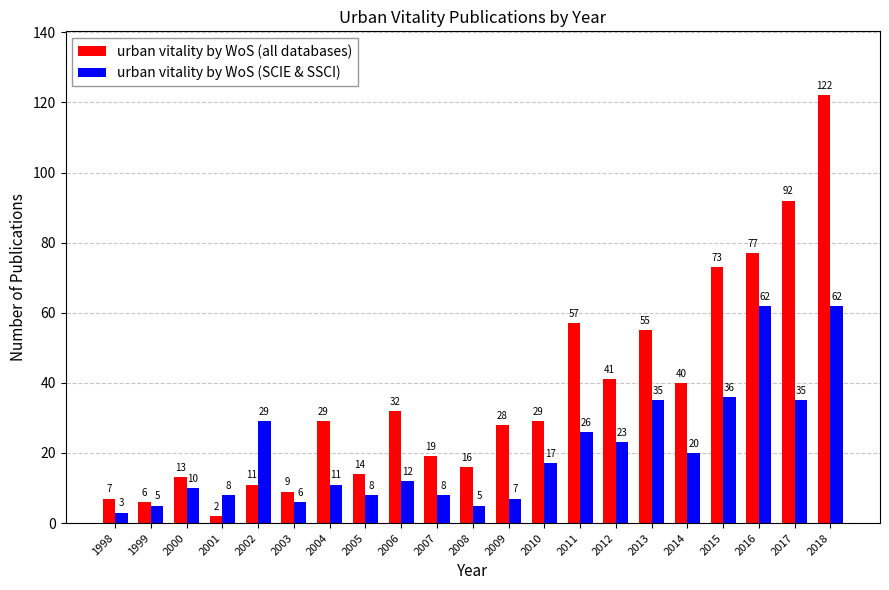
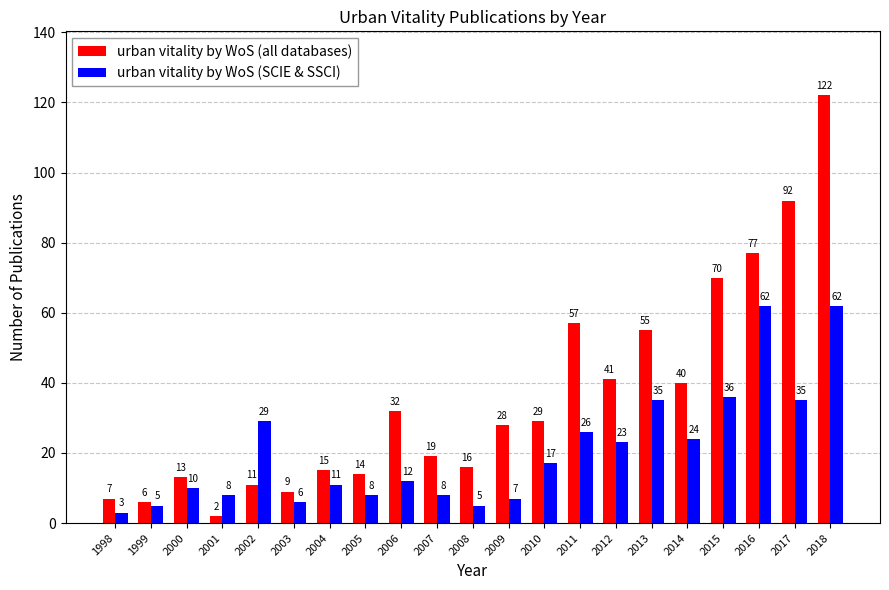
urban vitality by WoS (all databases), 2004: 29 -> 15
urban vitality by WoS (SCIE & SSCI), 2014: 20 -> 24
urban vitality by WoS (all databases), 2015: 73 -> 70
